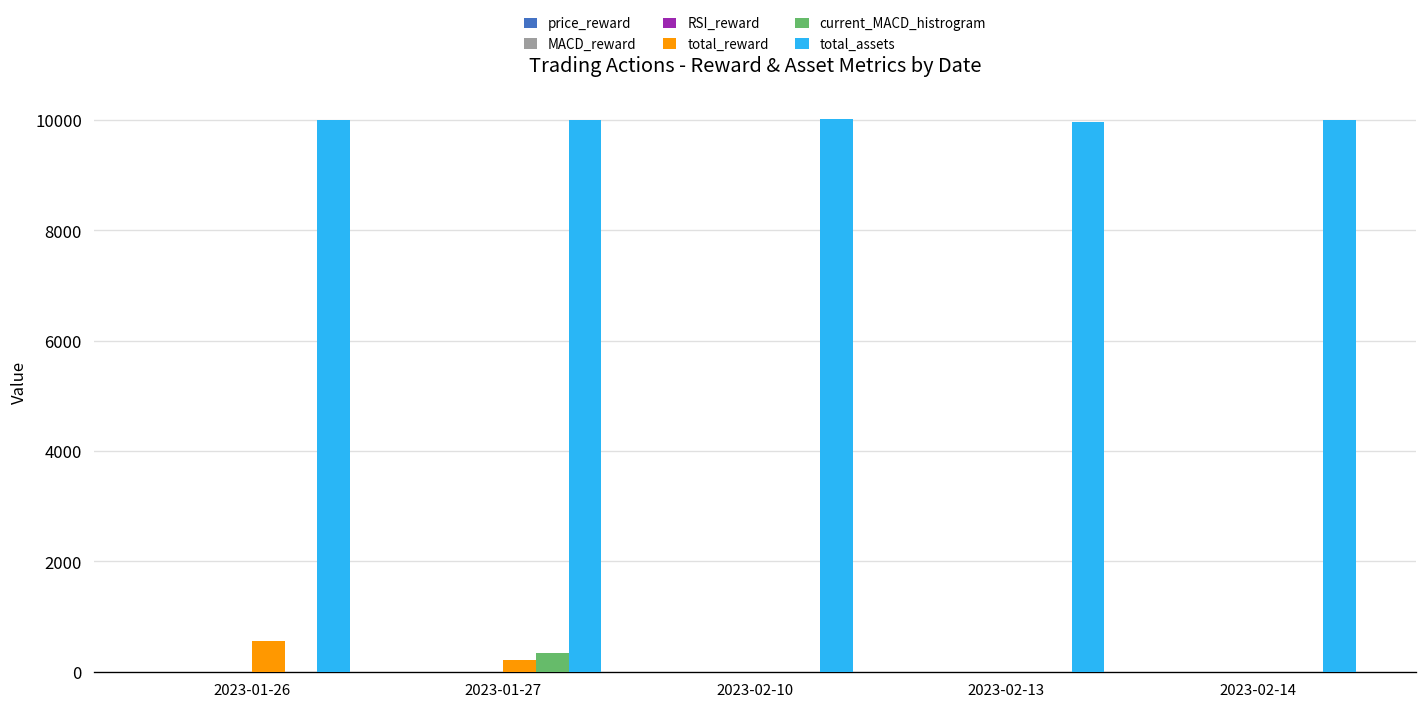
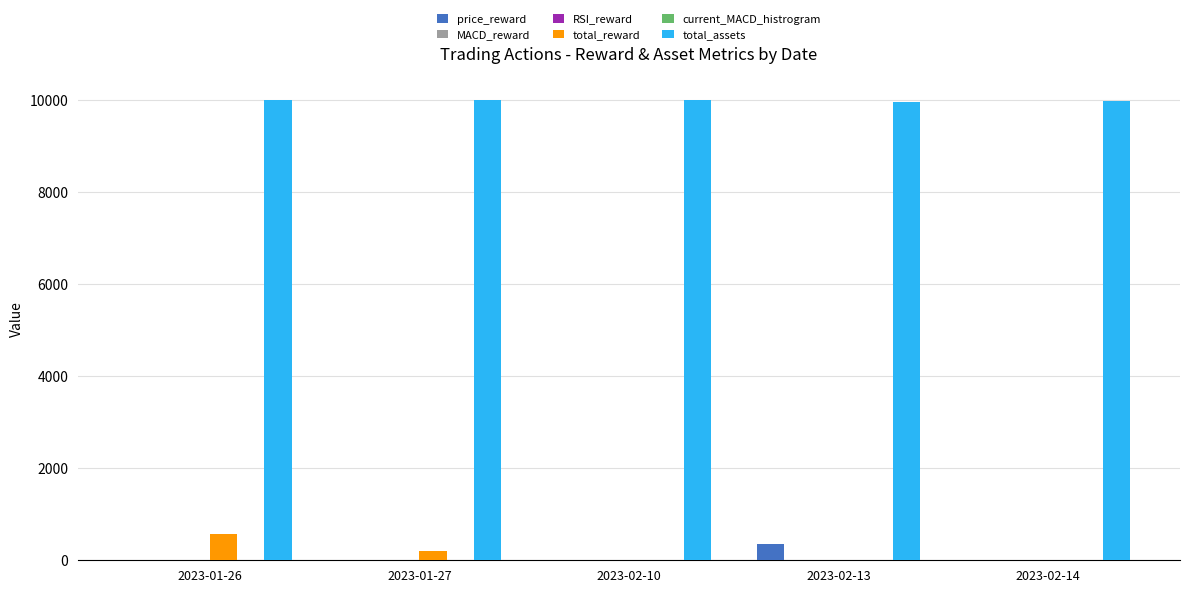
current_MACD_histrogram, 2023-01-27: 300 -> 0
price_reward, 2023-02-13: 0 -> 400
